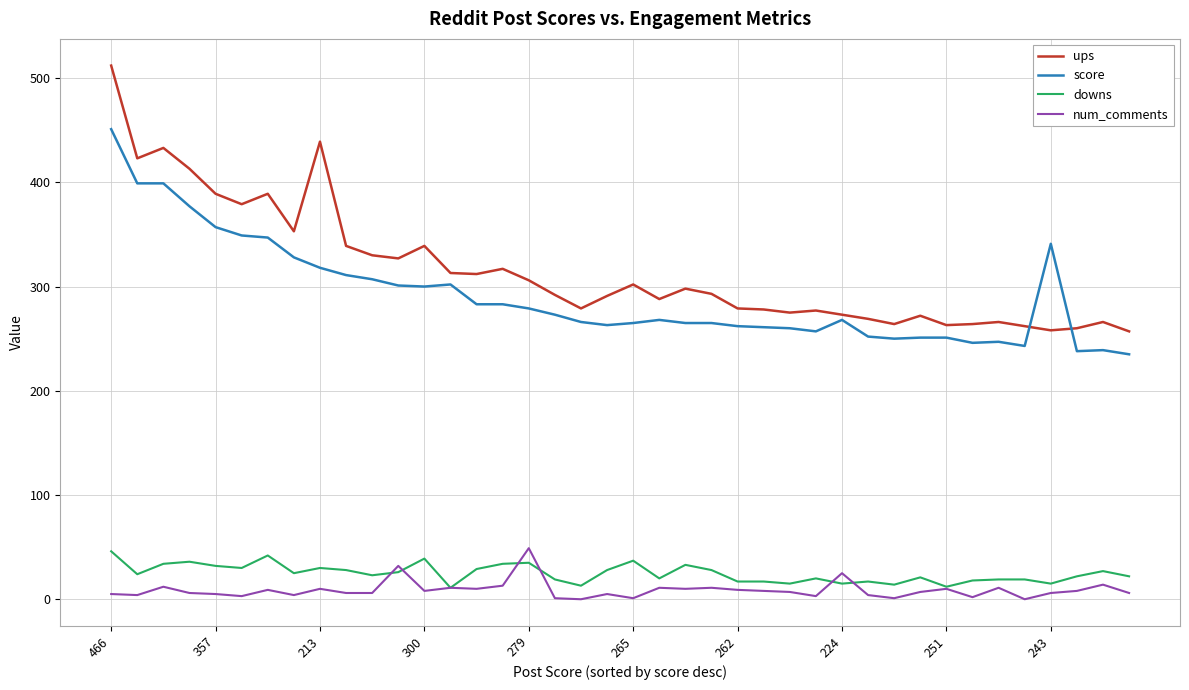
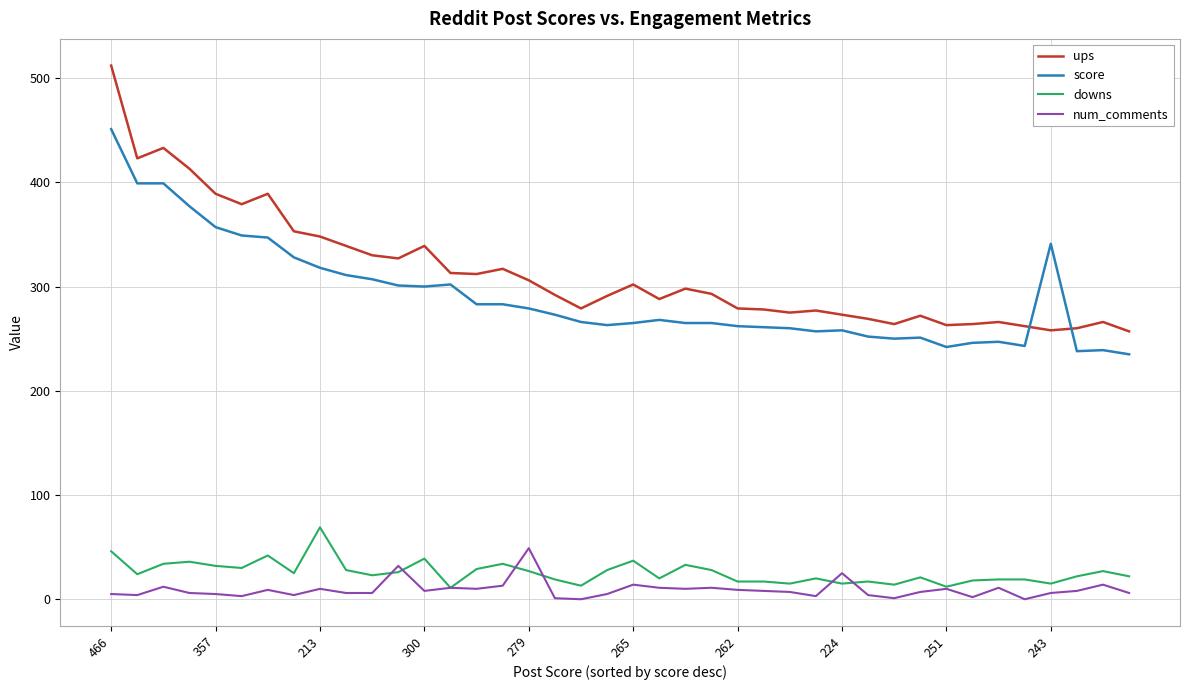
ups, 213: 439 -> 348
downs, 213: 30 -> 69
downs, 279: 35 -> 27
num_comments, 265: 1 -> 14
score, 224: 268 -> 258
score, 251: 251 -> 242
